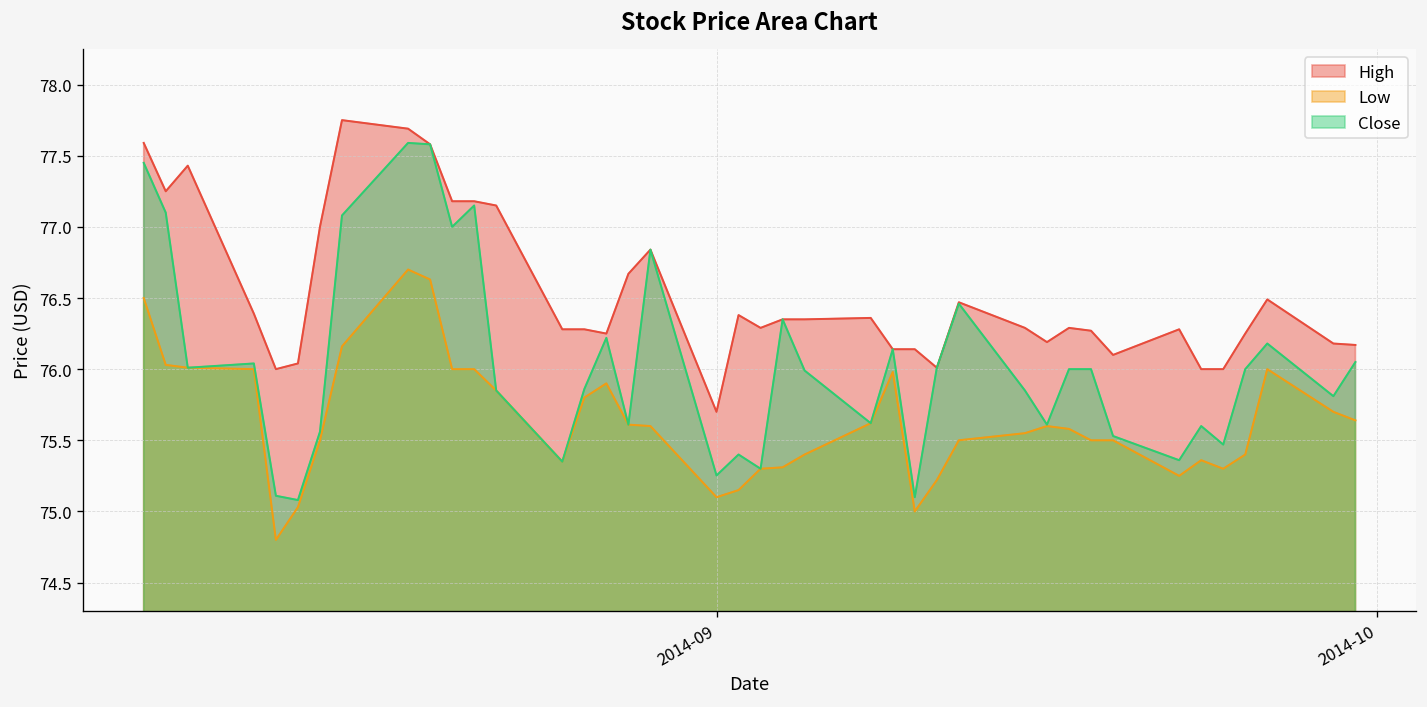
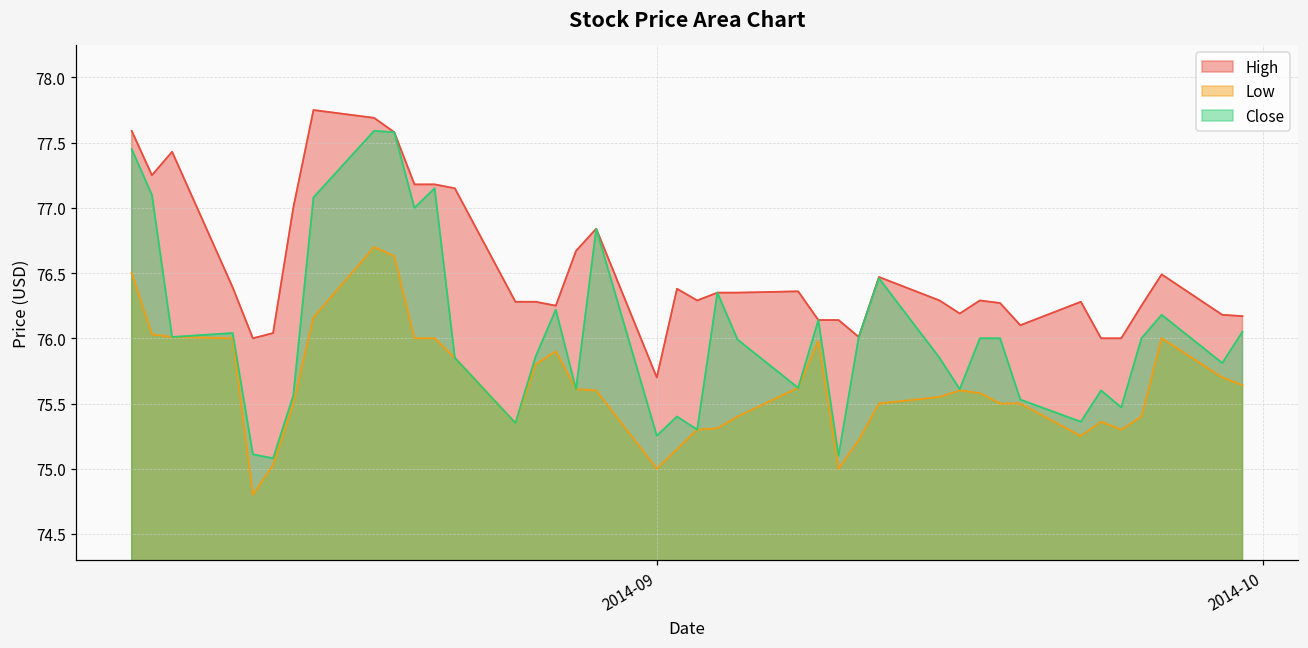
Low, 2014-09: 75.1 -> 75.0
